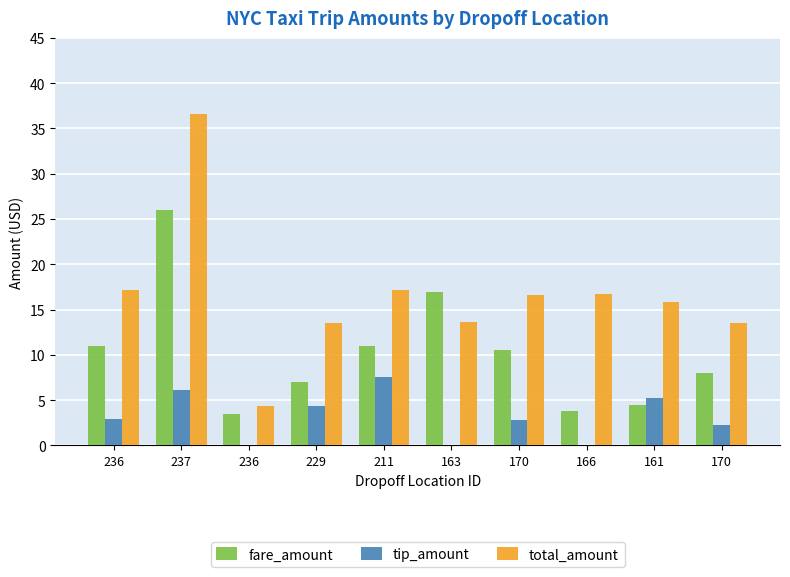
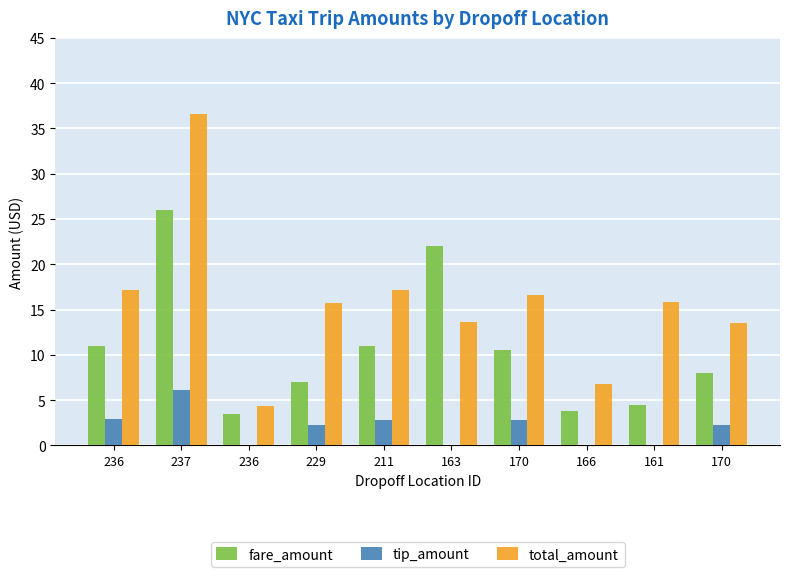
tip_amount, 229: 4 -> 2
total_amount, 229: 14 -> 16
tip_amount, 211: 8 -> 3
fare_amount, 163: 17 -> 22
total_amount, 166: 17 -> 7
tip_amount, 161: 5 -> 0
